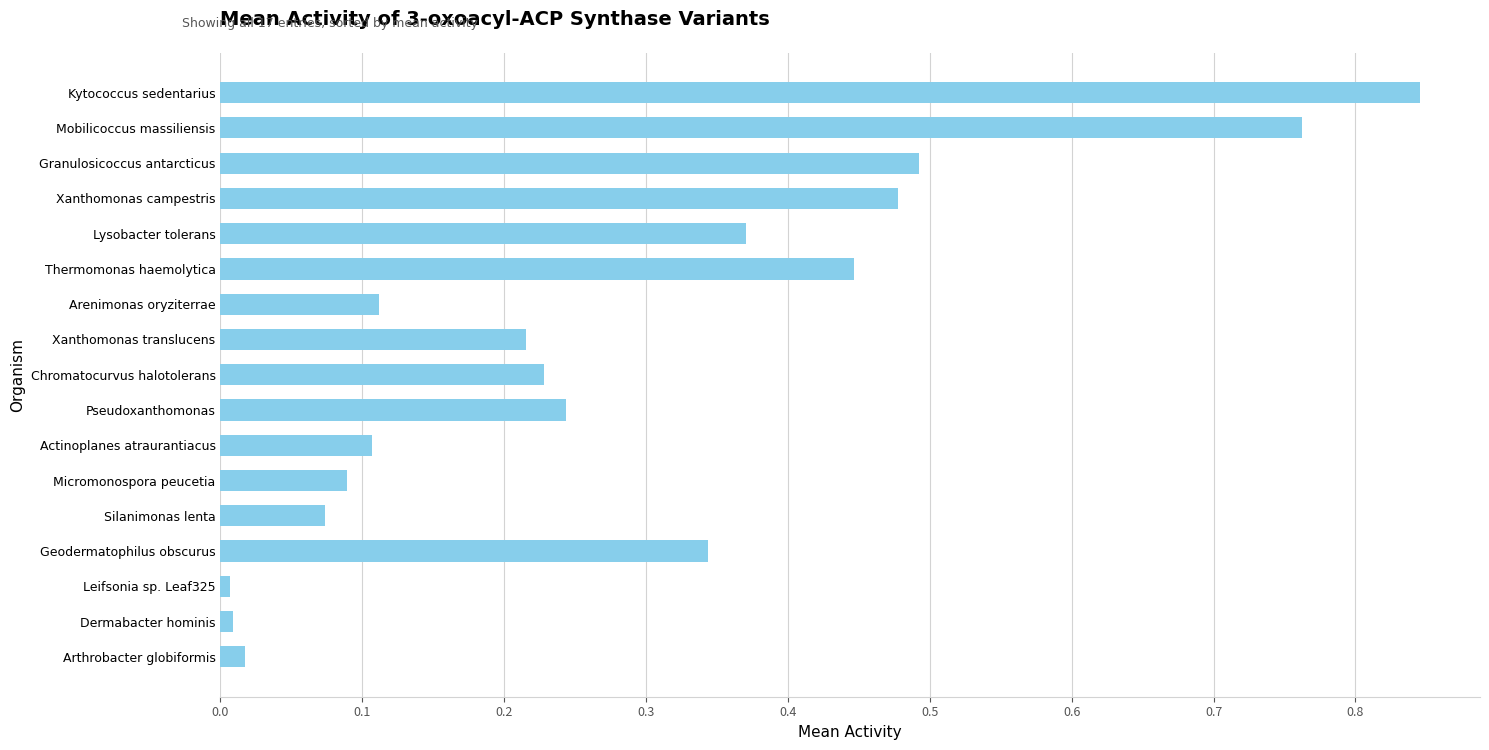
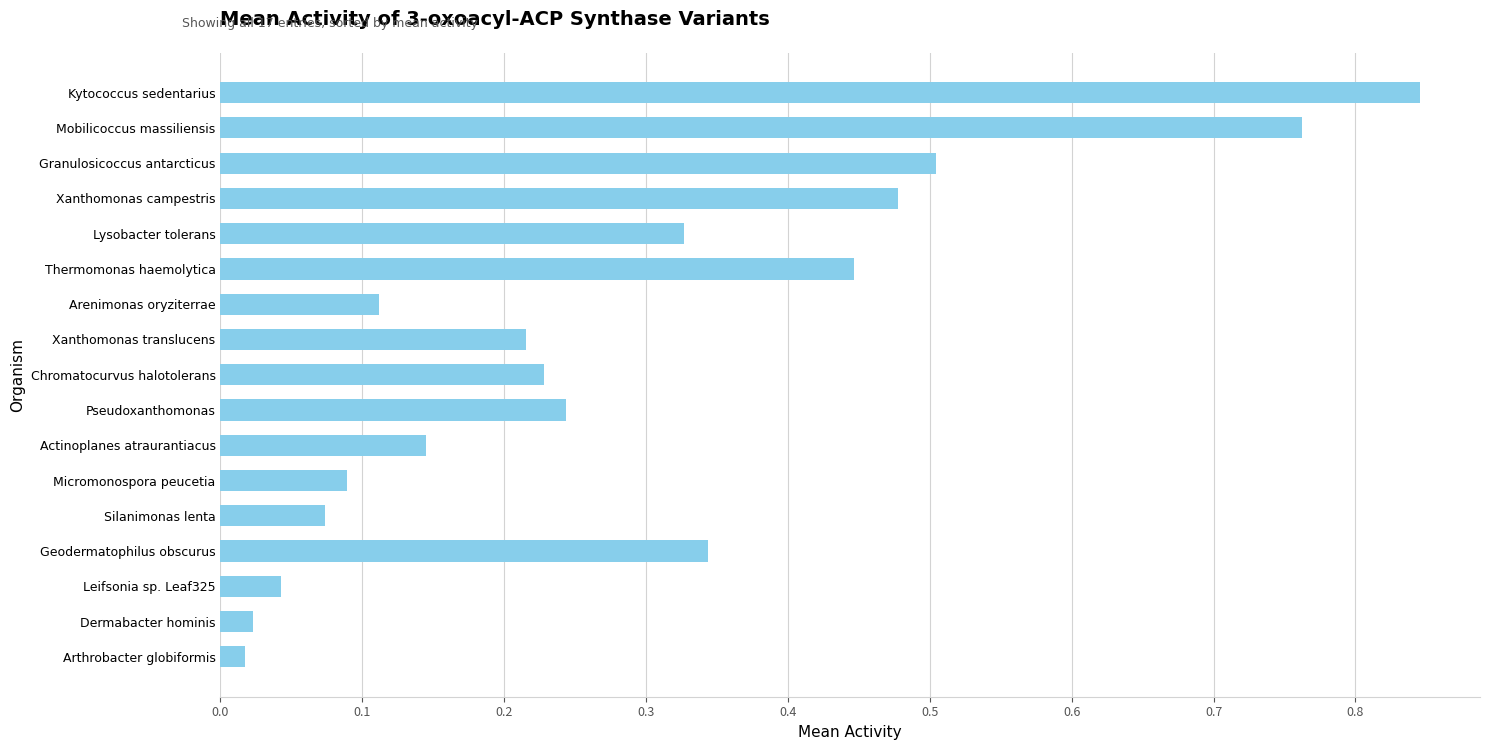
Granulosicoccus antarcticus: 0.493 -> 0.505
Lysobacter tolerans: 0.370 -> 0.327
Actinoplanes atraurantiacus: 0.107 -> 0.145
Leifsonia sp. Leaf325: 0.007 -> 0.042
Dermabacter hominis: 0.009 -> 0.023
